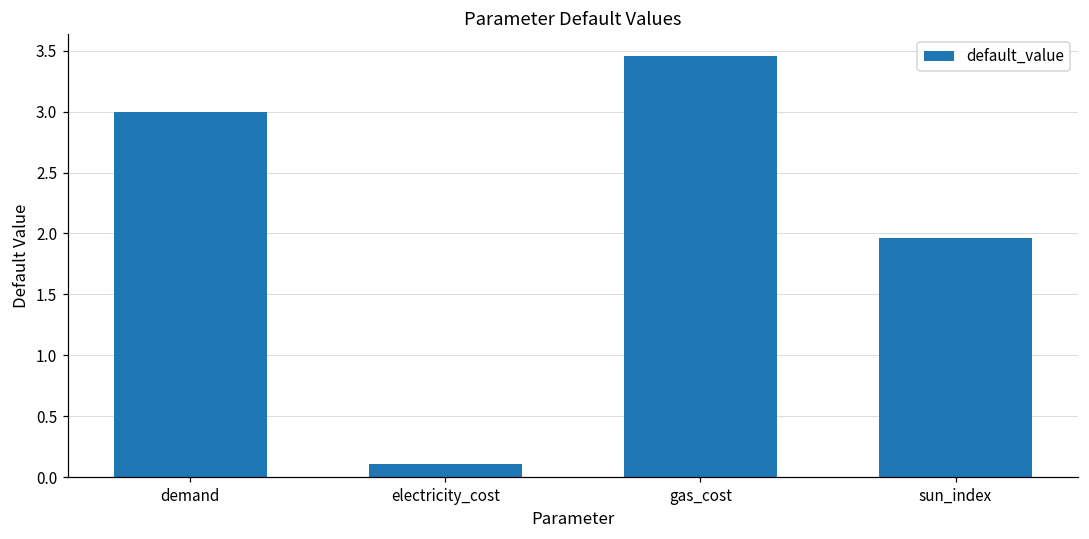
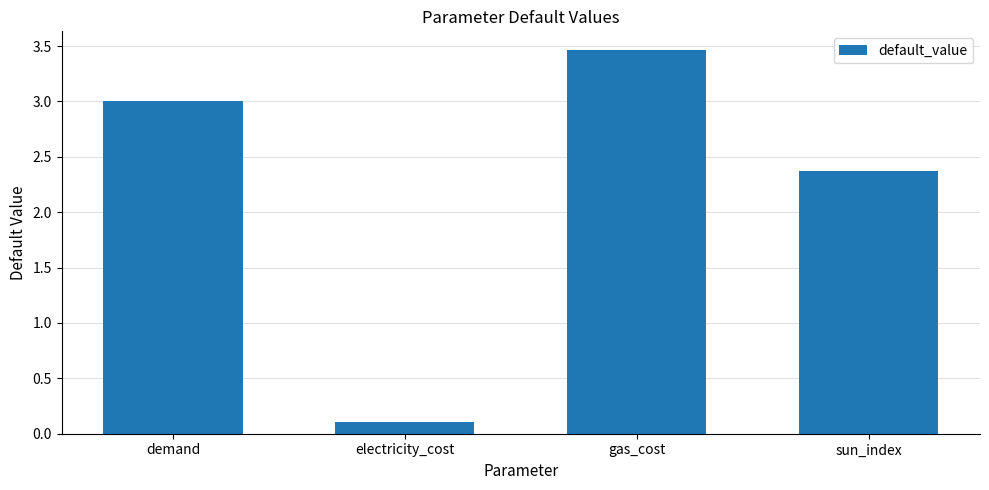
sun_index: 1.96 -> 2.37
